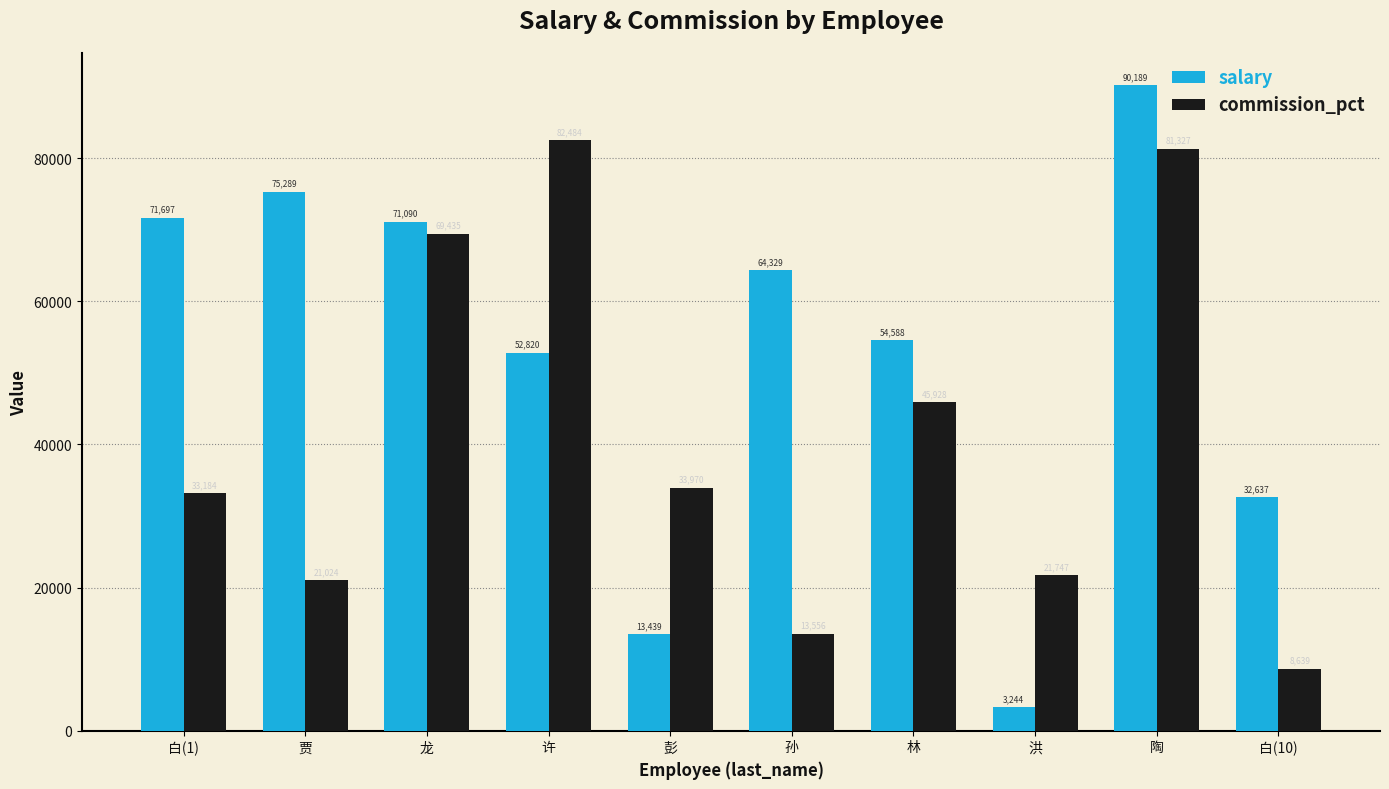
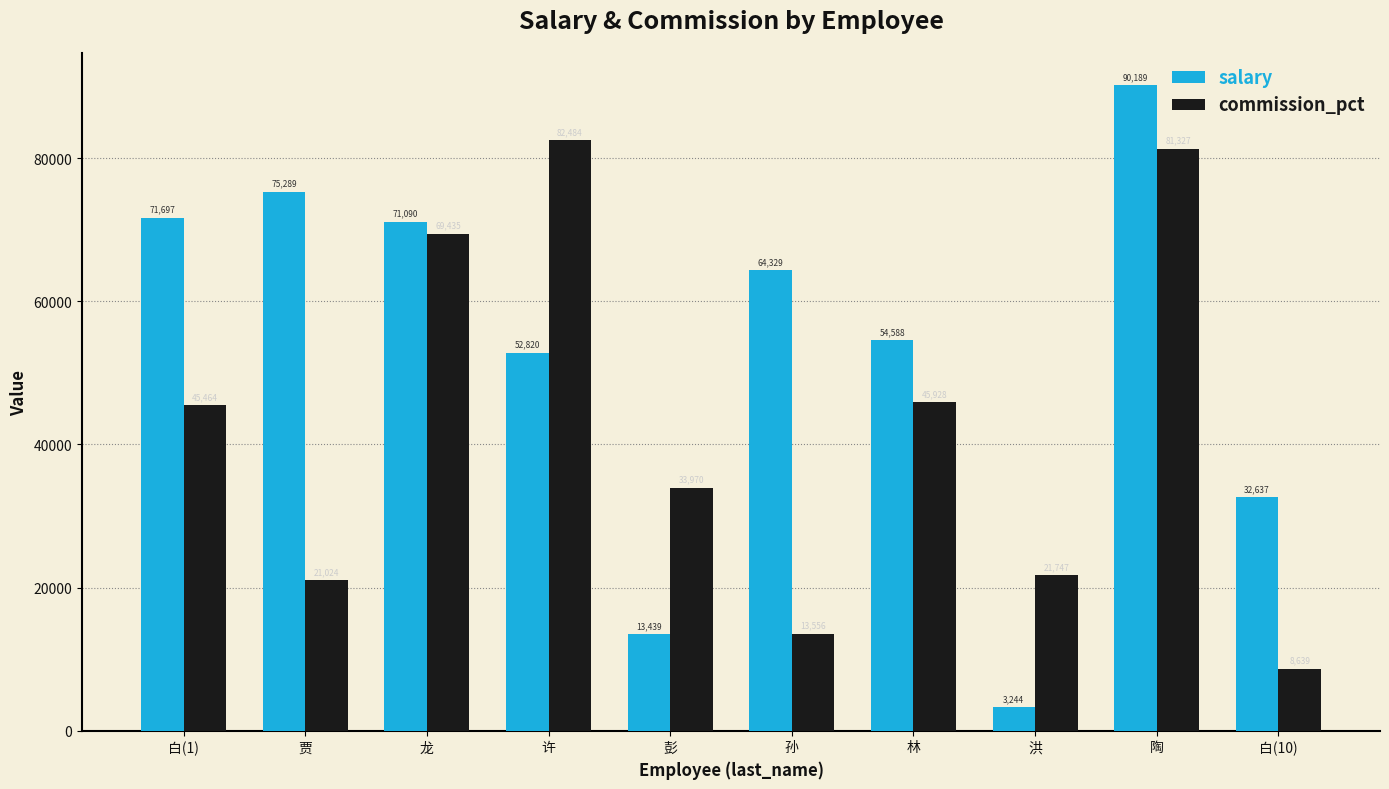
commission_pct, 白(1): 33000 -> 45000
